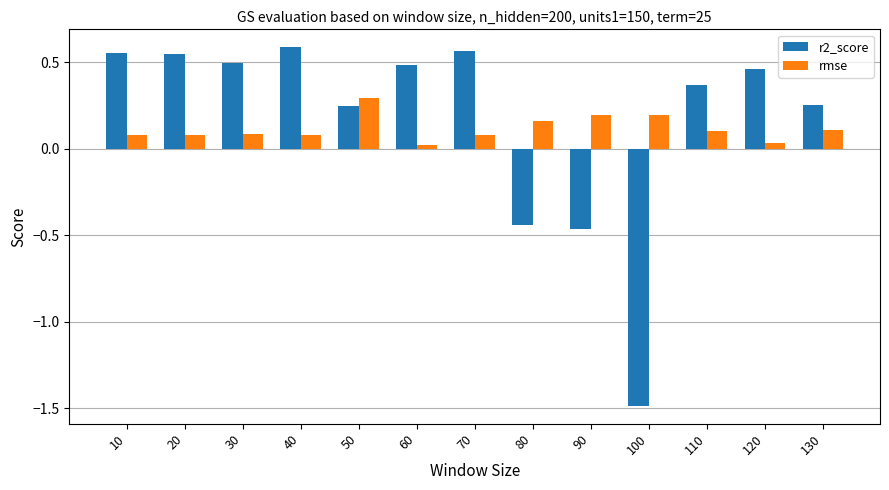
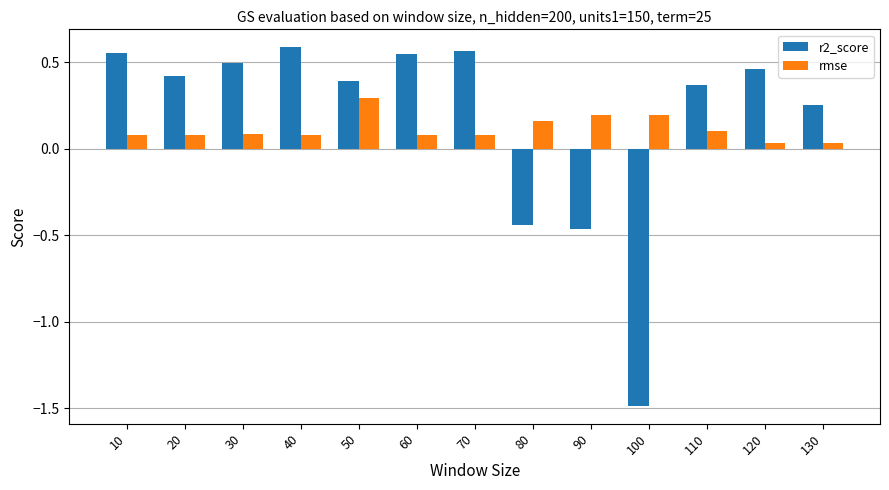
r2_score, 20: 0.55 -> 0.42
r2_score, 50: 0.25 -> 0.39
r2_score, 60: 0.49 -> 0.55
rmse, 60: 0.02 -> 0.08
rmse, 130: 0.11 -> 0.03
